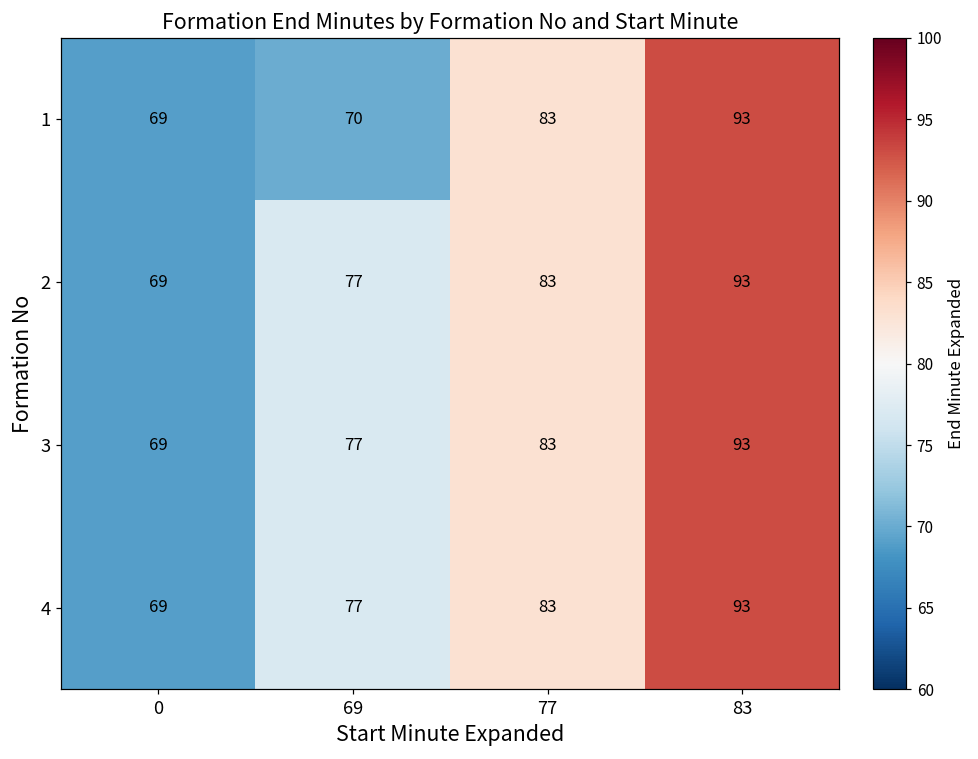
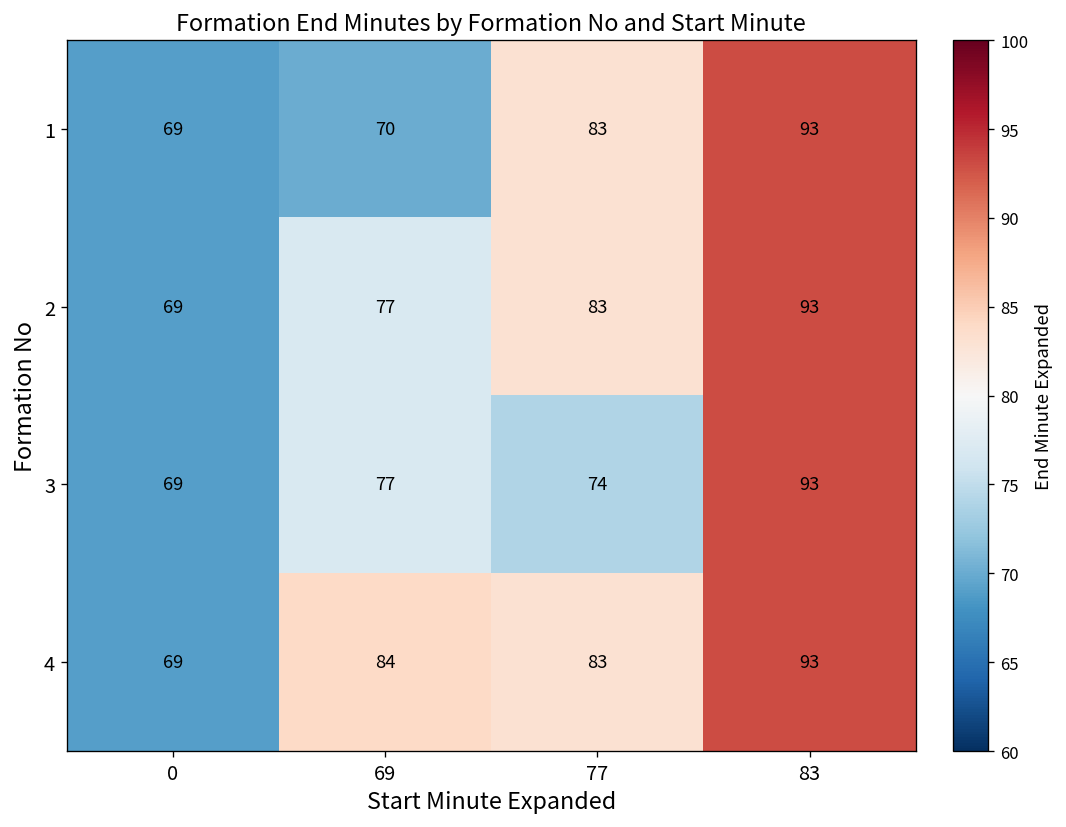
3, 77: 83 -> 74
4, 69: 77 -> 84
